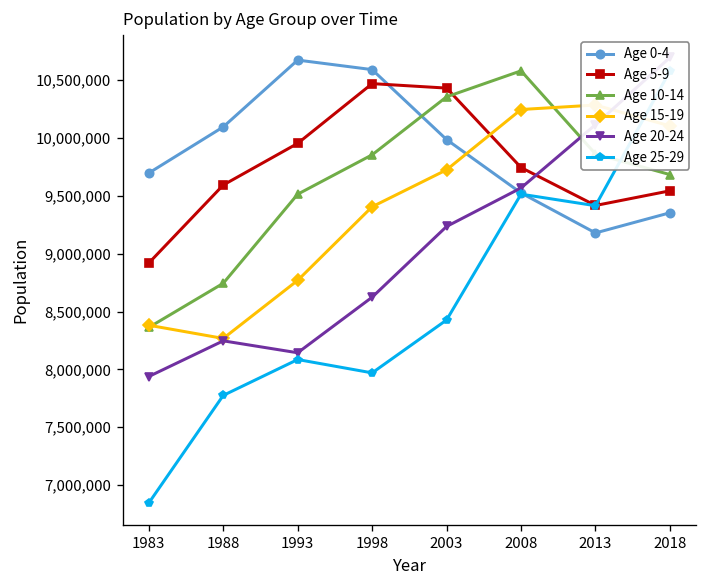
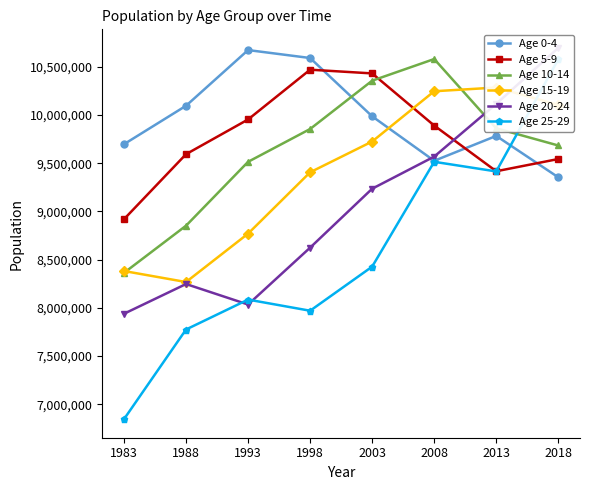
Age 10-14, 1988: 8,700,000 -> 8,900,000
Age 20-24, 1993: 8,100,000 -> 8,000,000
Age 5-9, 2008: 9,700,000 -> 9,900,000
Age 0-4, 2013: 9,200,000 -> 9,800,000
